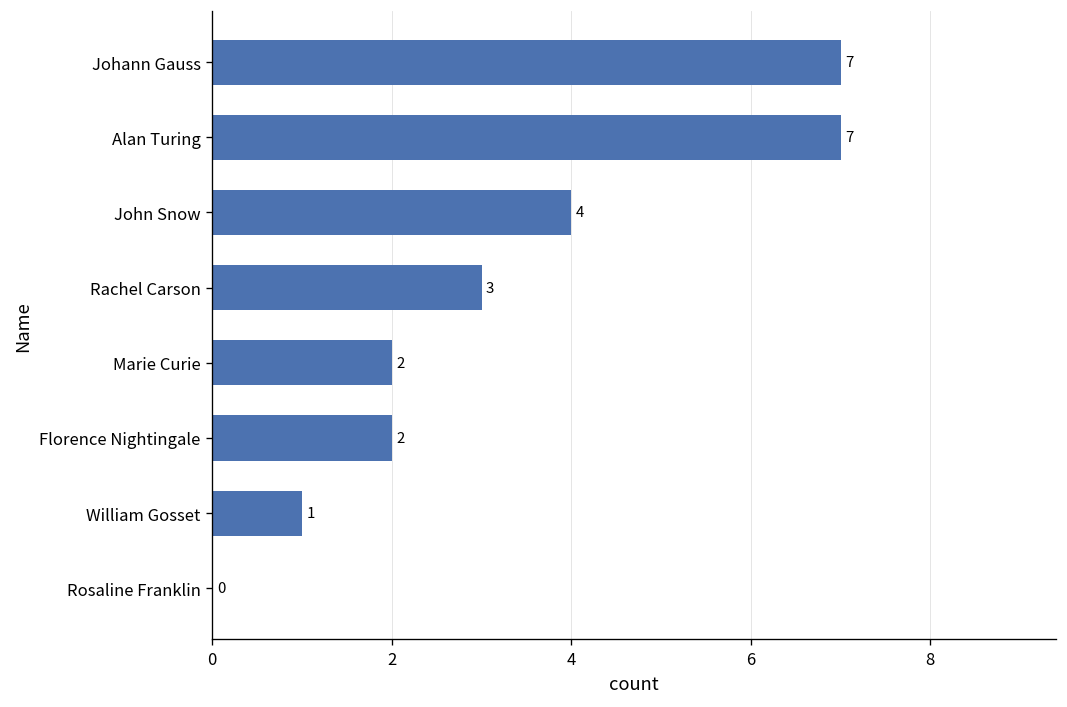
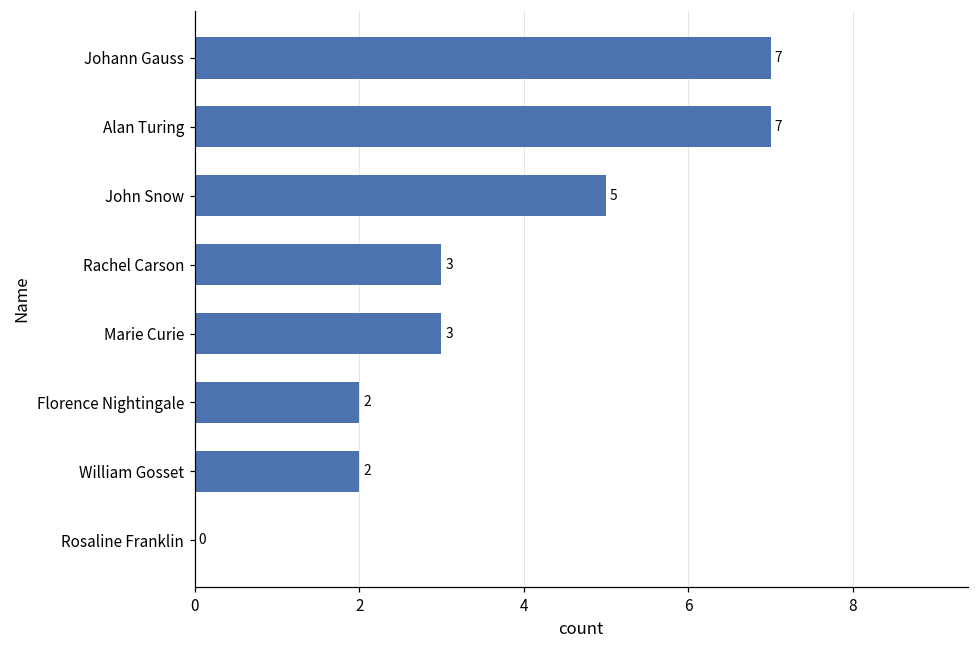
John Snow: 4 -> 5
Marie Curie: 2 -> 3
William Gosset: 1 -> 2
